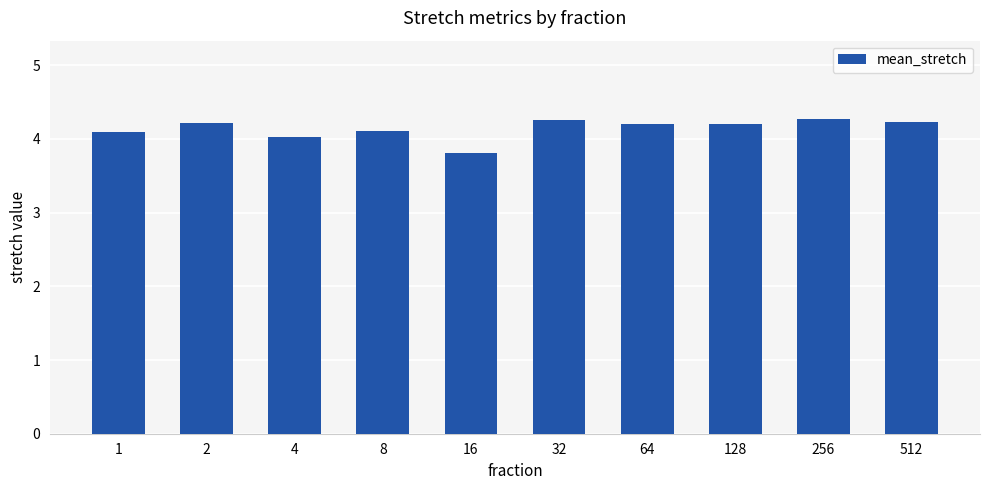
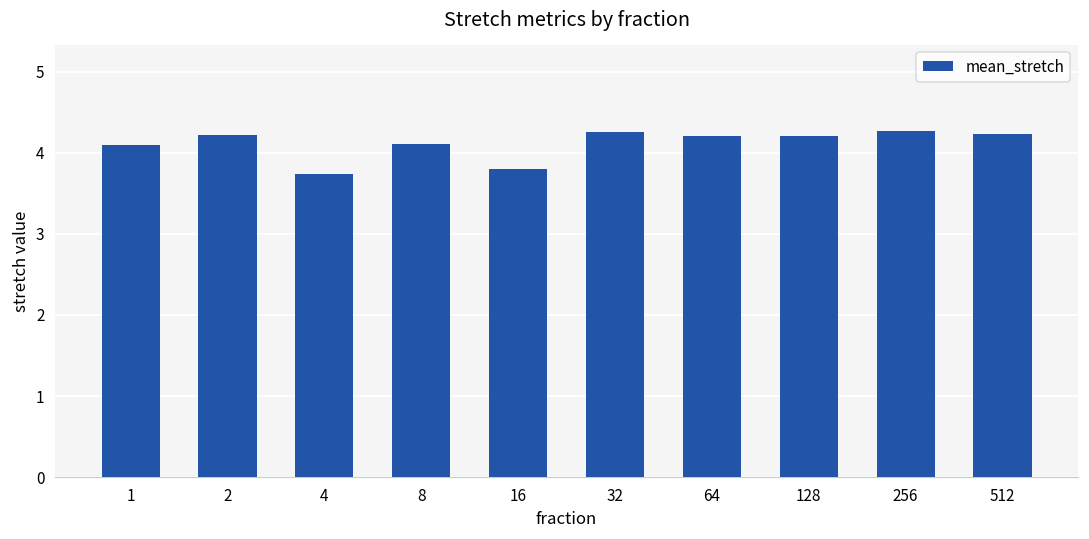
4: 4.0 -> 3.7
